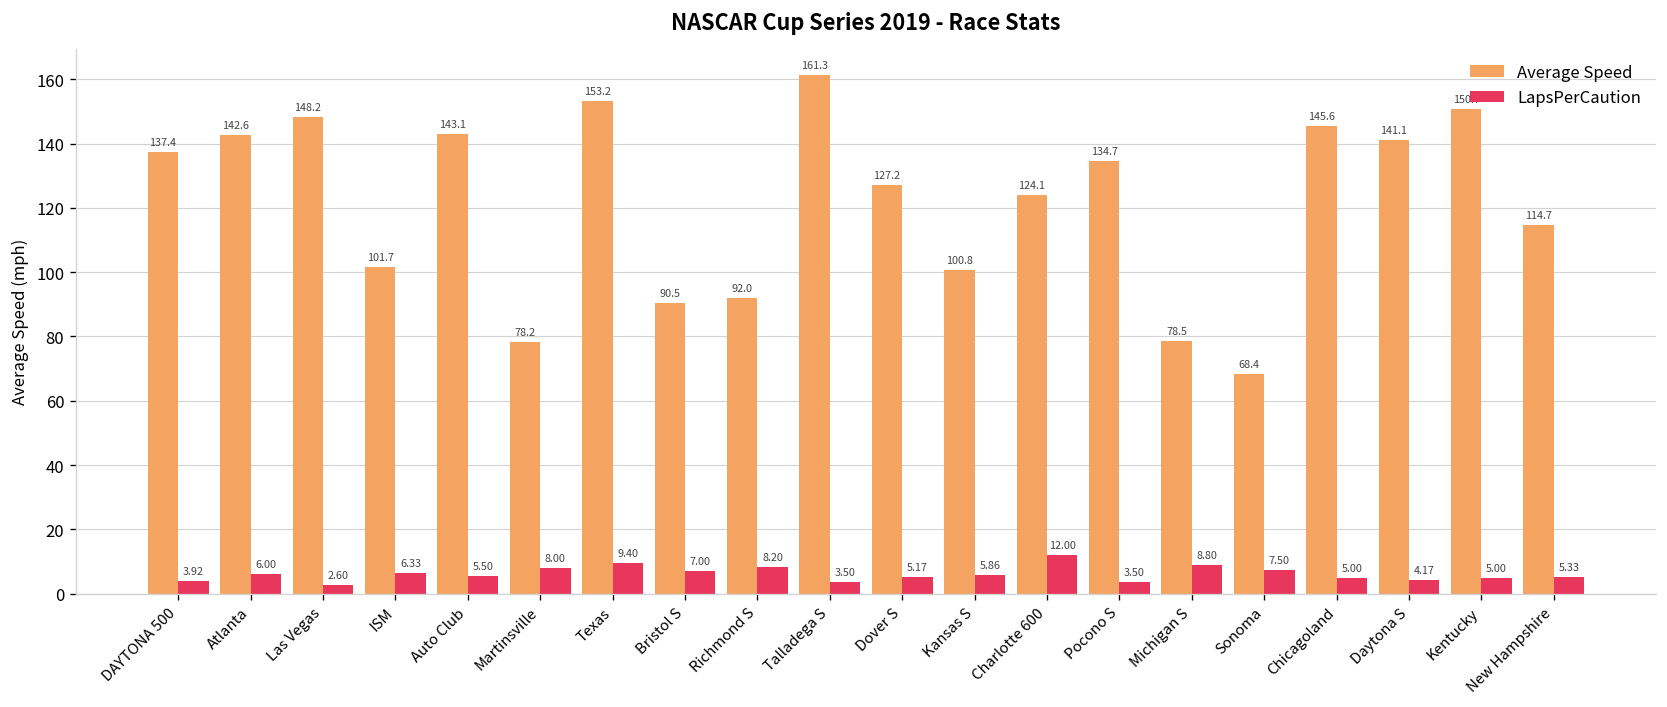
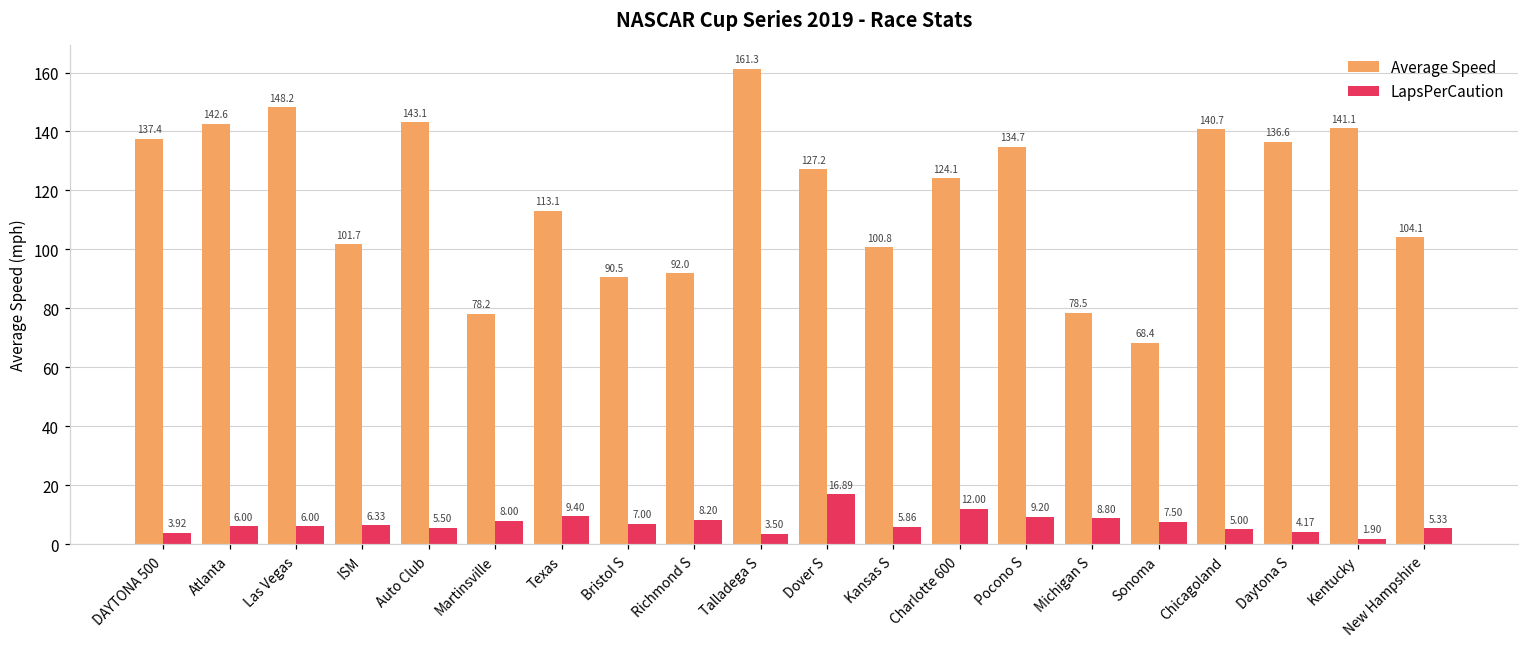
LapsPerCaution, Las Vegas: 2.60 -> 6.00
Average Speed, Texas: 153.2 -> 113.1
LapsPerCaution, Dover S: 5.17 -> 16.89
LapsPerCaution, Pocono S: 3.50 -> 9.20
Average Speed, Chicagoland: 145.6 -> 140.7
Average Speed, Daytona S: 141.1 -> 136.6
Average Speed, Kentucky: 150.7 -> 141.1
LapsPerCaution, Kentucky: 5.00 -> 1.90
Average Speed, New Hampshire: 114.7 -> 104.1
